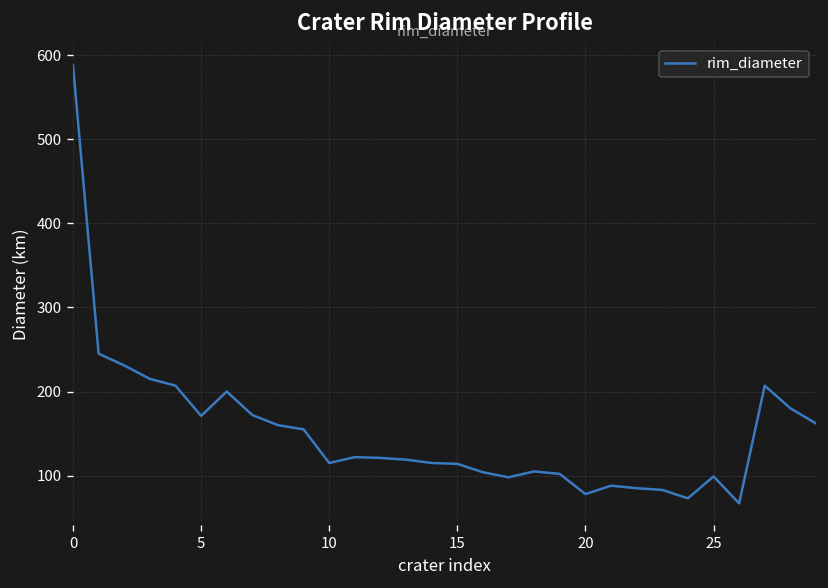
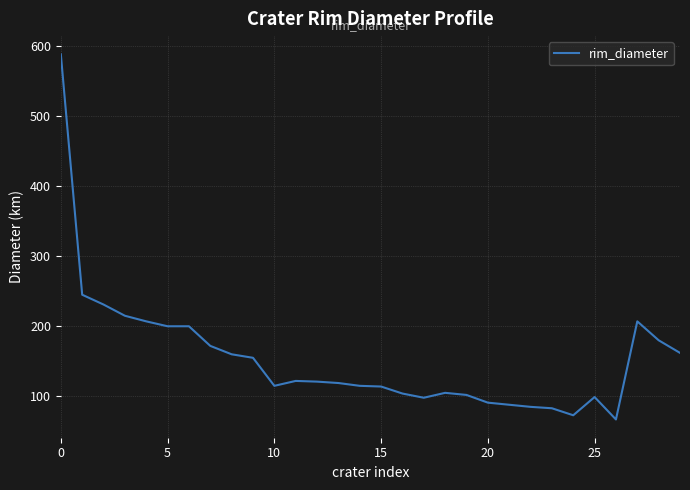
5: 170 -> 200
20: 80 -> 90
